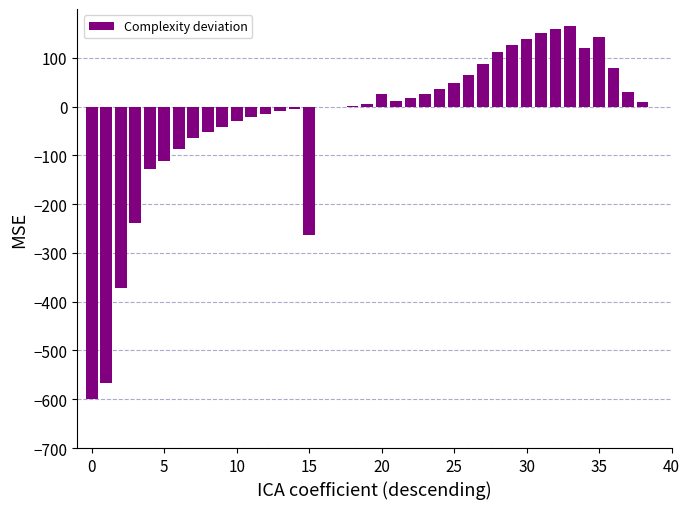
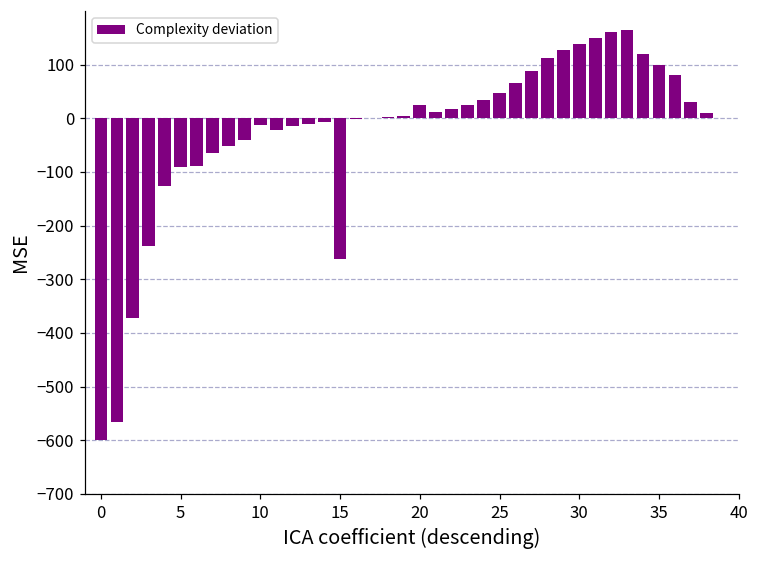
5: -110 -> -90
10: -30 -> -10
35: 140 -> 100
